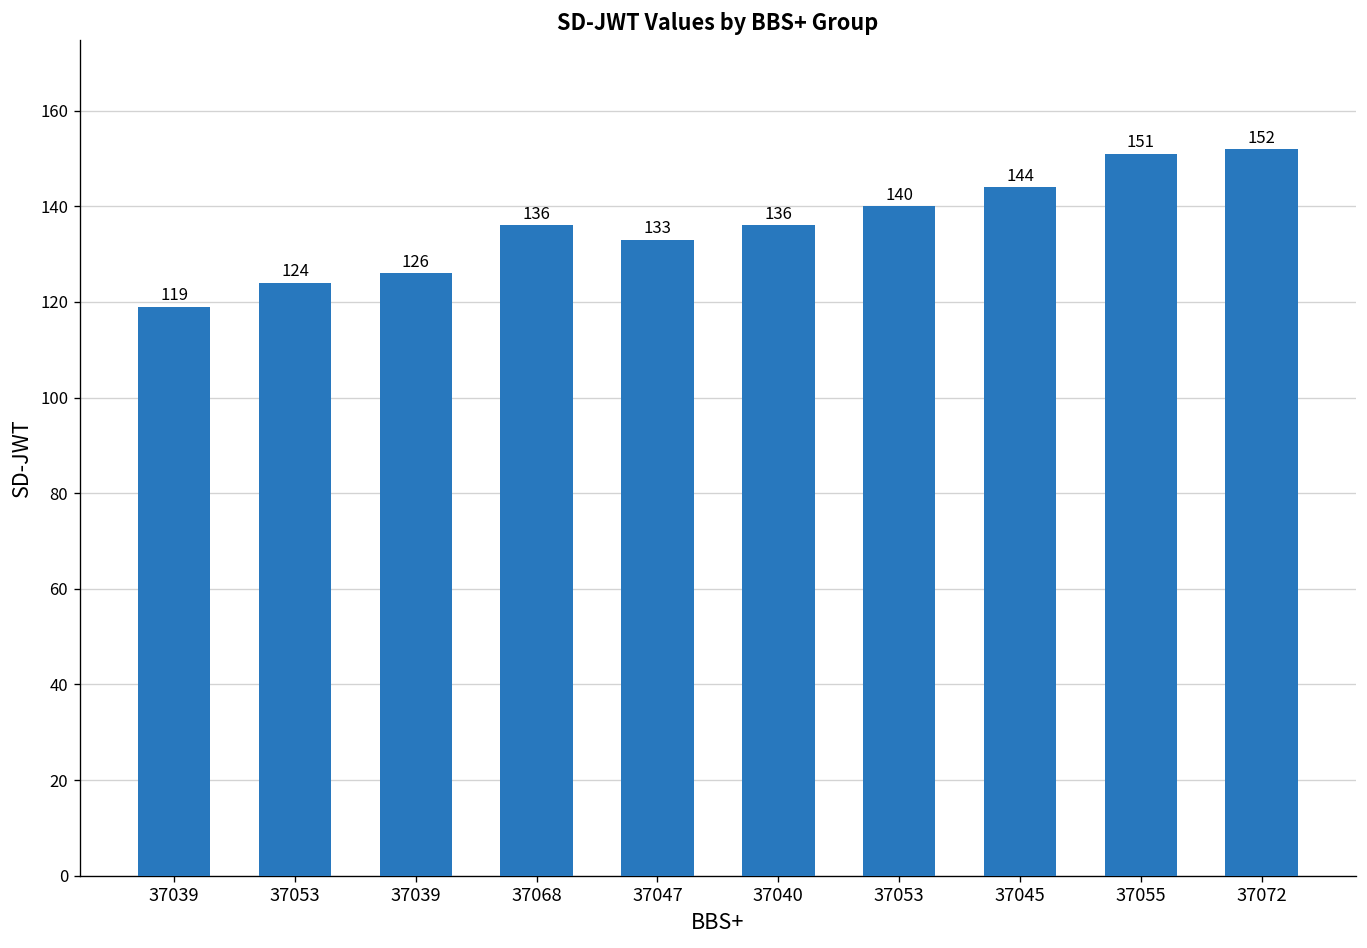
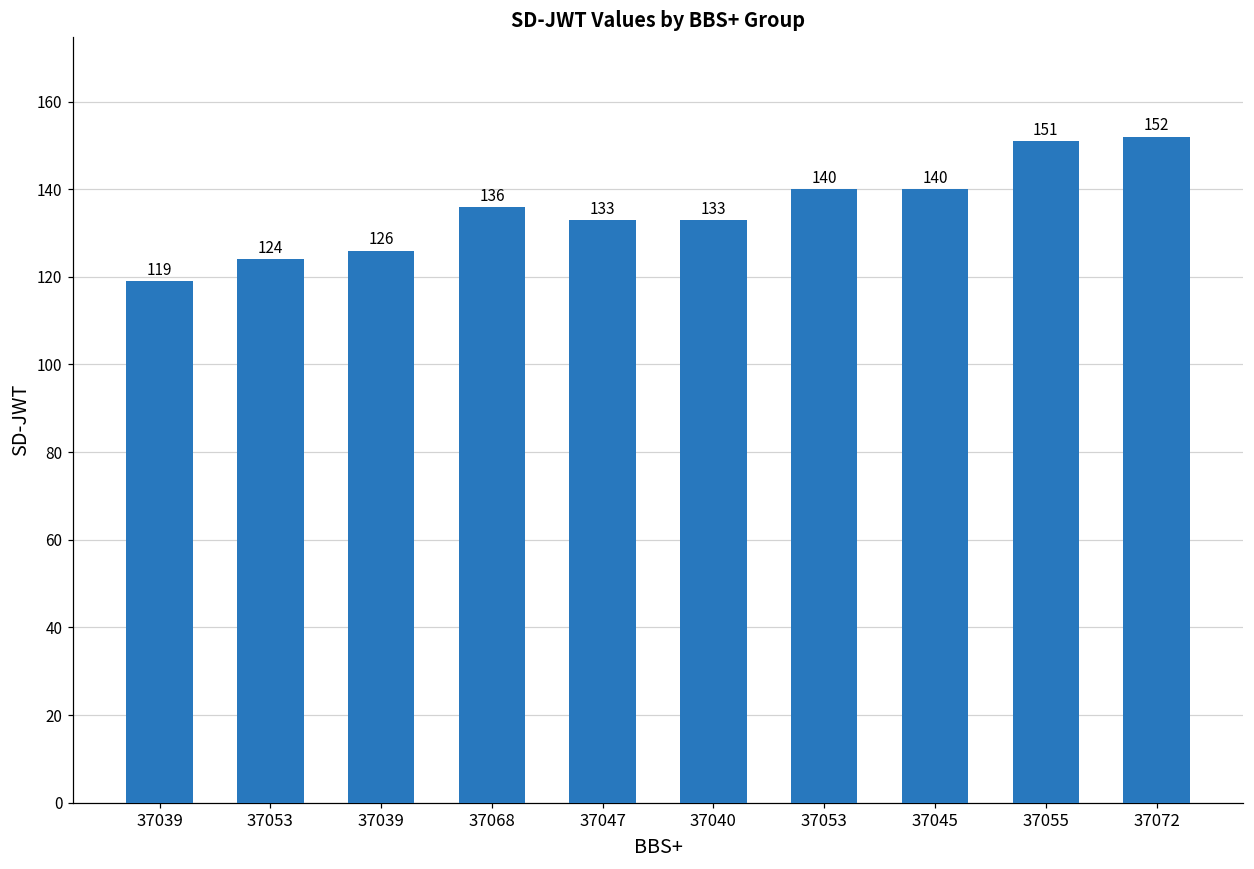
37040: 136 -> 133
37045: 144 -> 140
